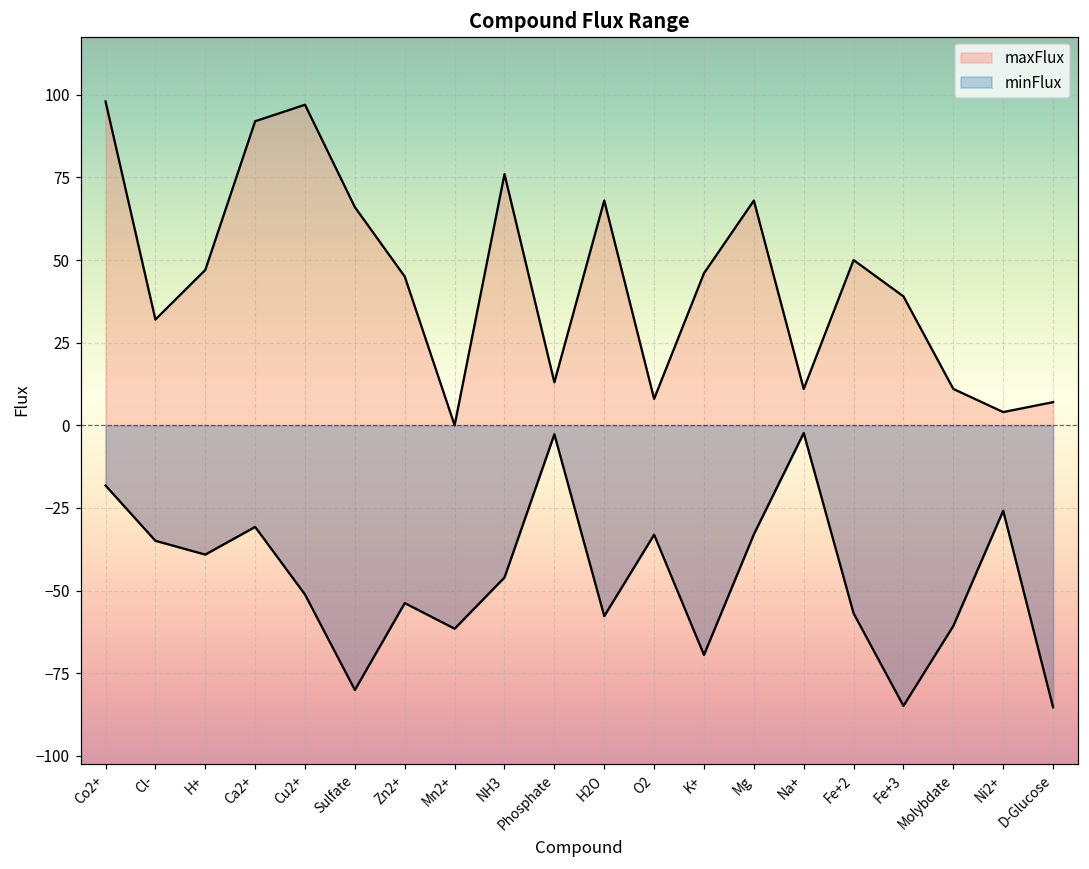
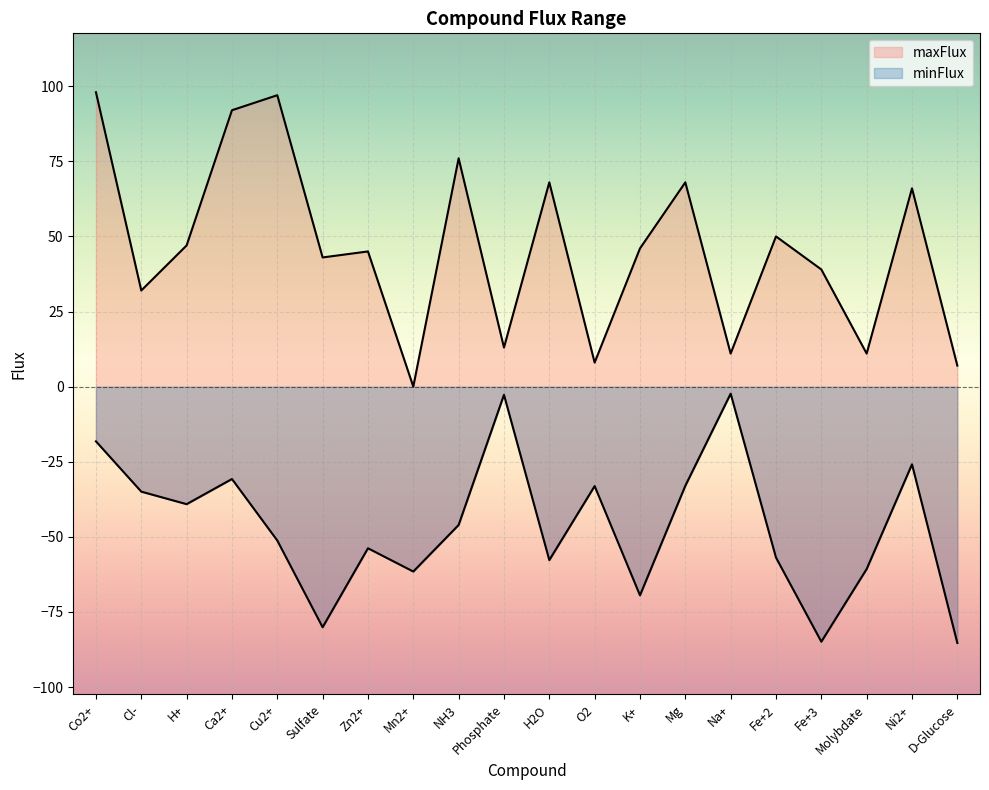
maxFlux, Sulfate: 66 -> 43
maxFlux, Ni2+: 4 -> 66
